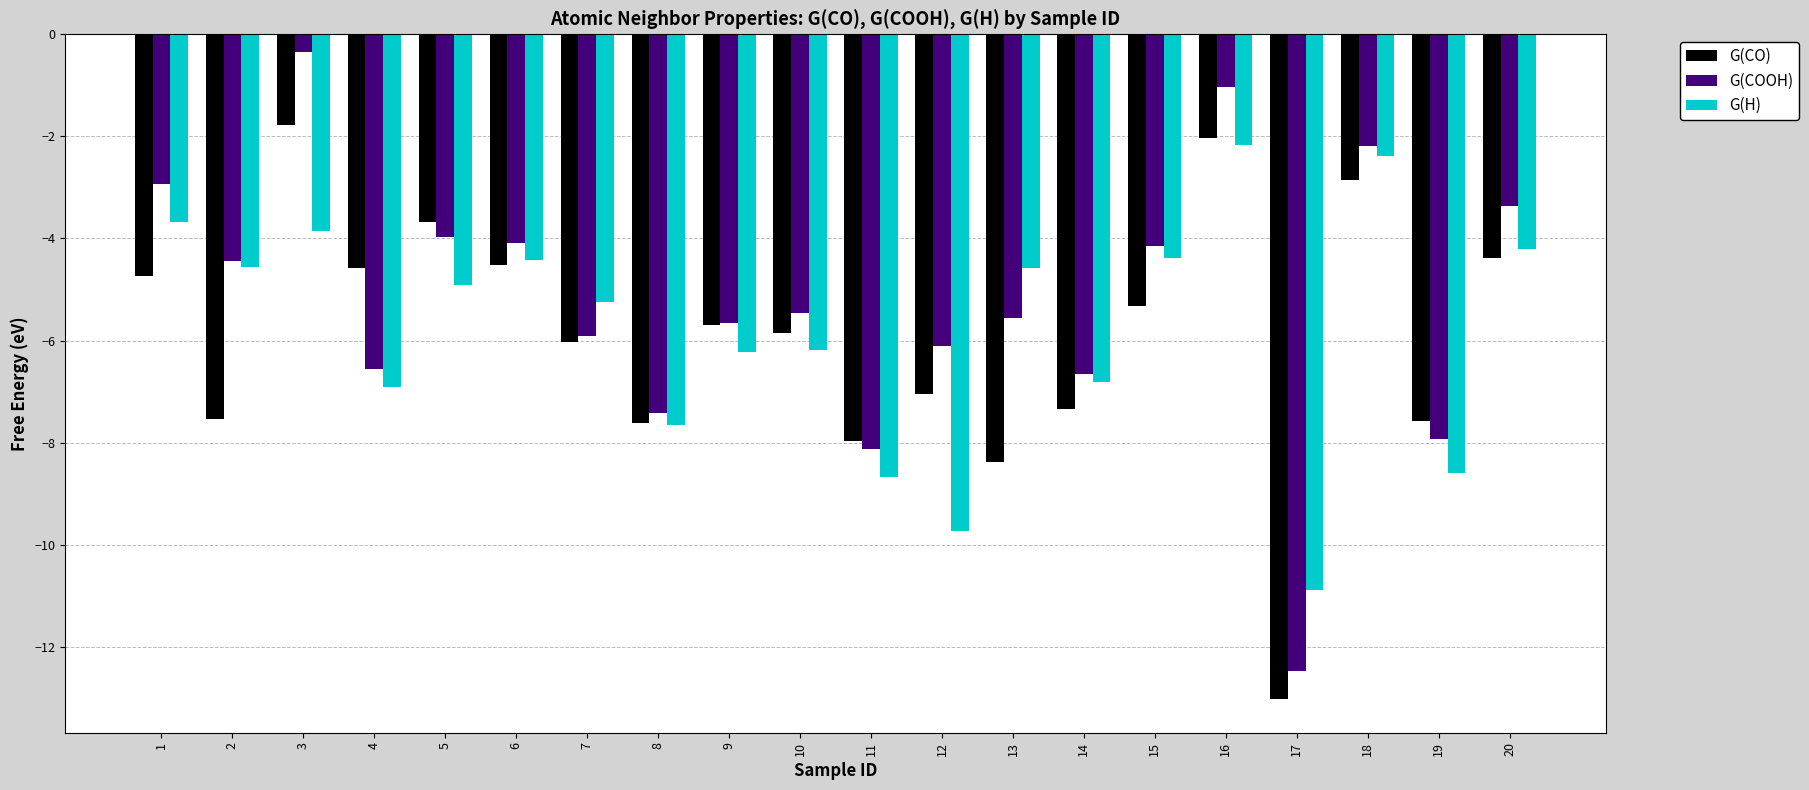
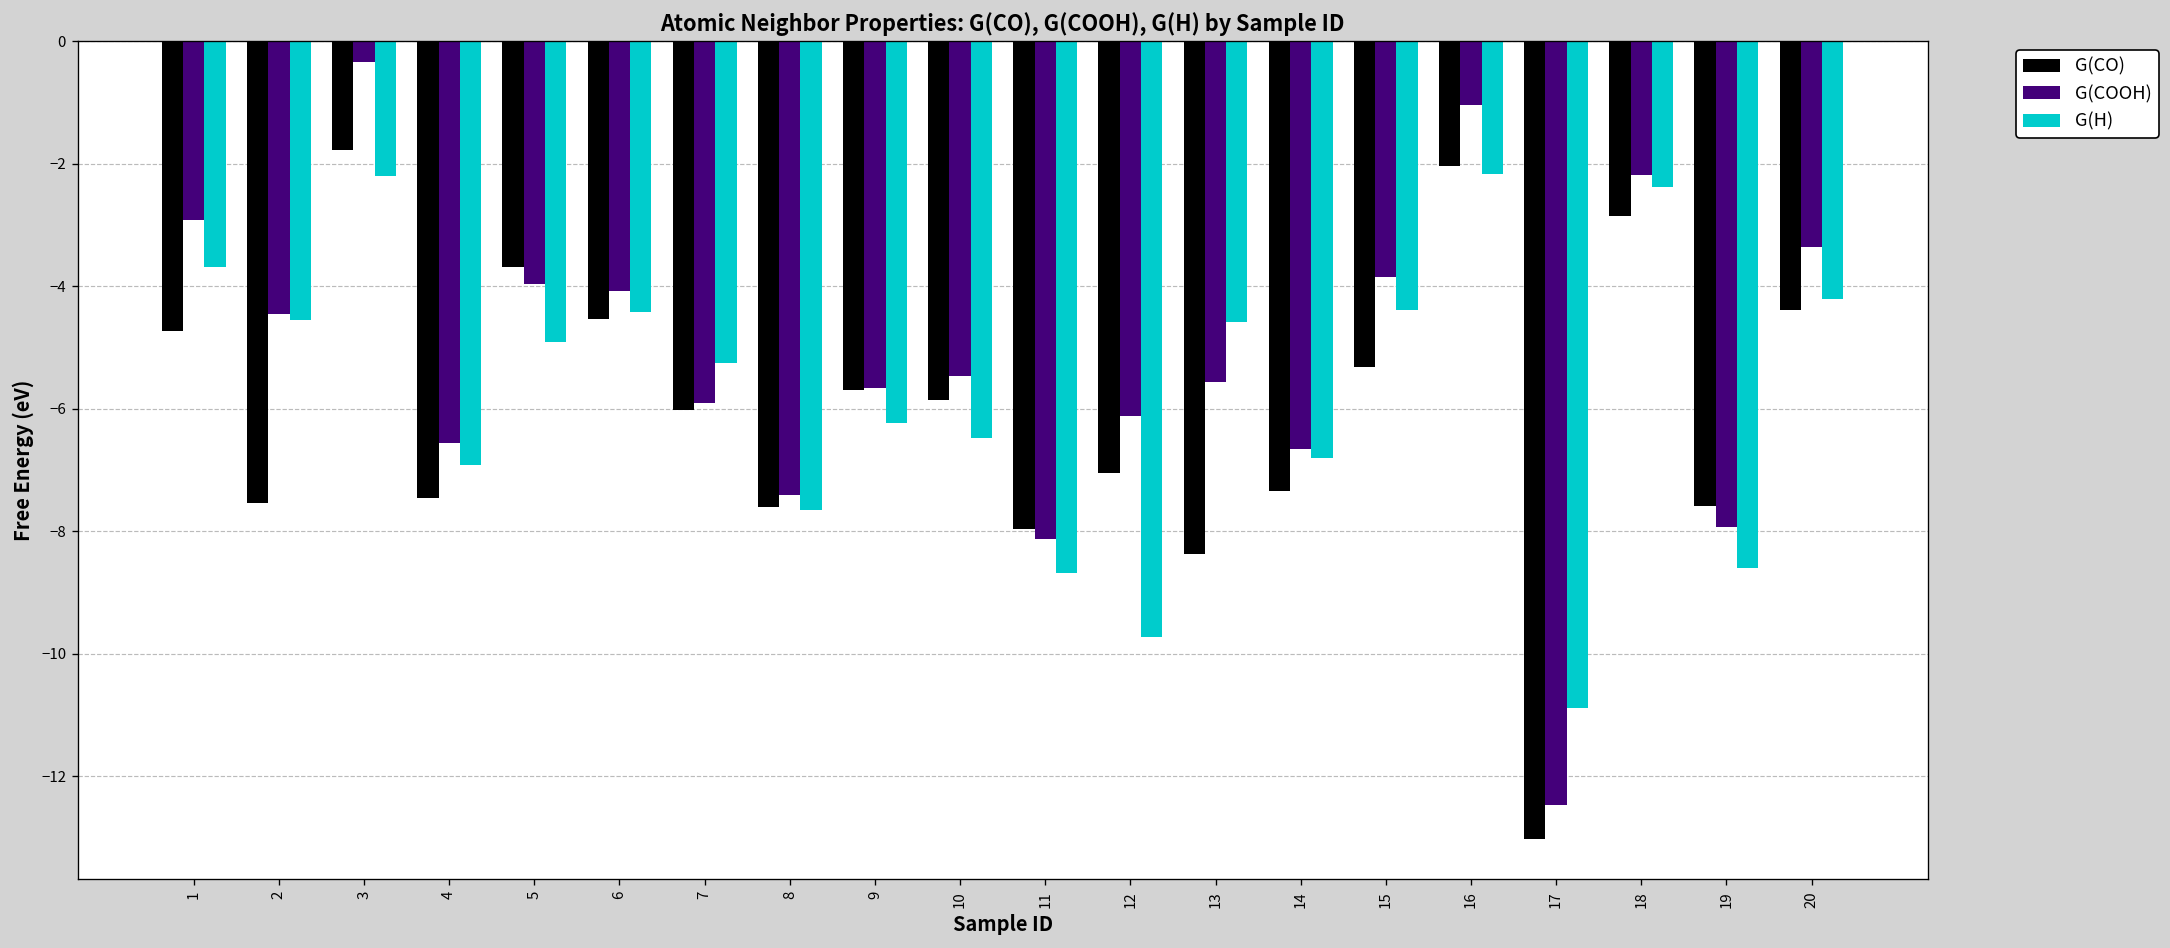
G(H), 3: -3.9 -> -2.2
G(CO), 4: -4.6 -> -7.5
G(H), 10: -6.2 -> -6.5
G(COOH), 15: -4.2 -> -3.8
